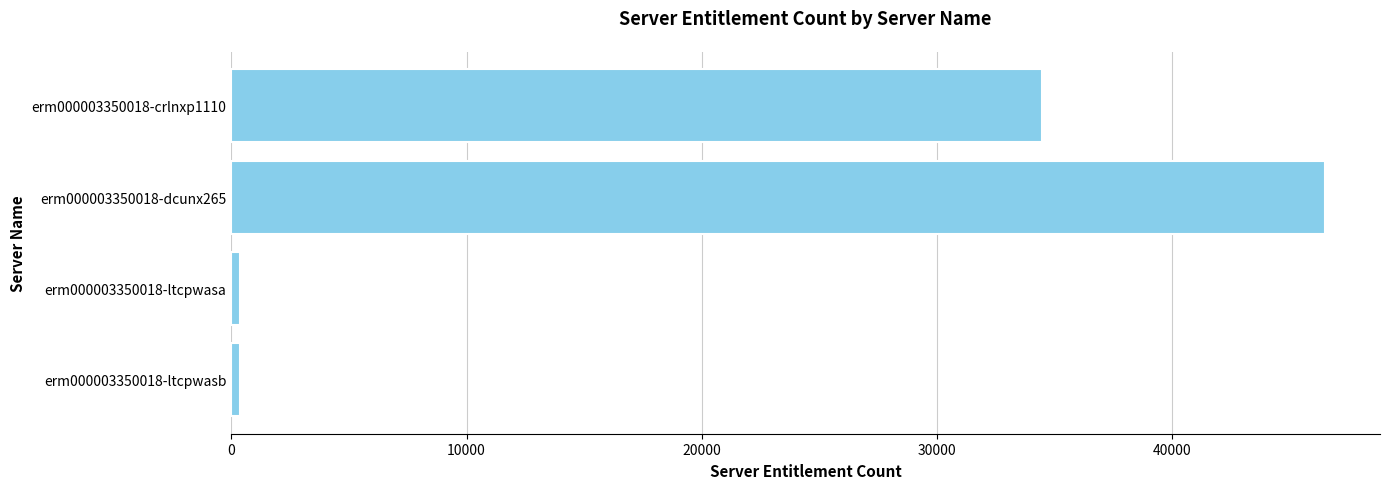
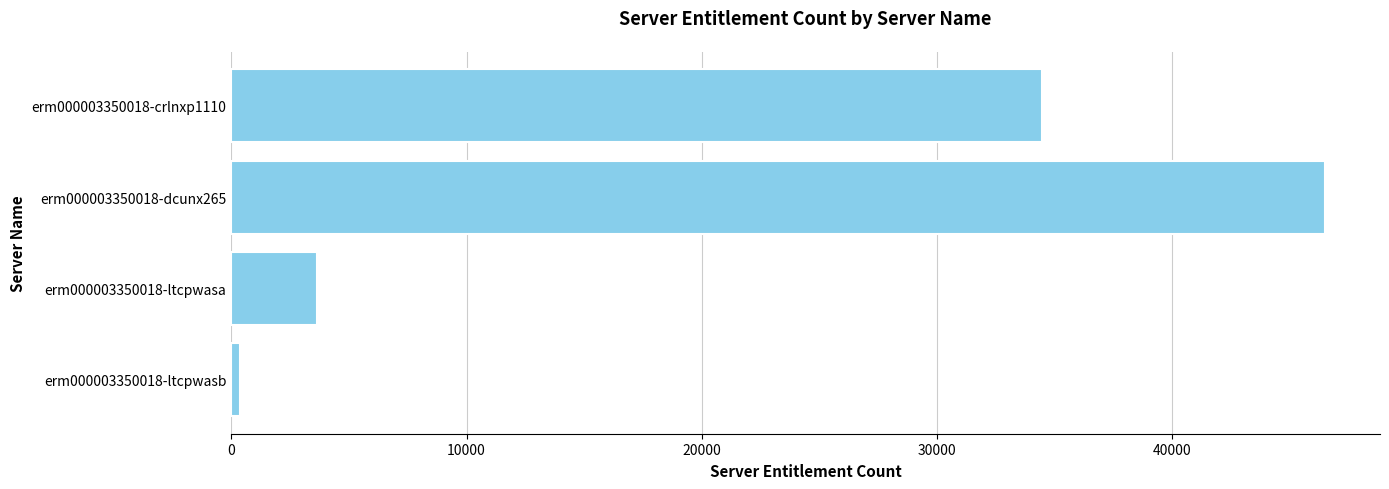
erm000003350018-ltcpwasa: 400 -> 3600
